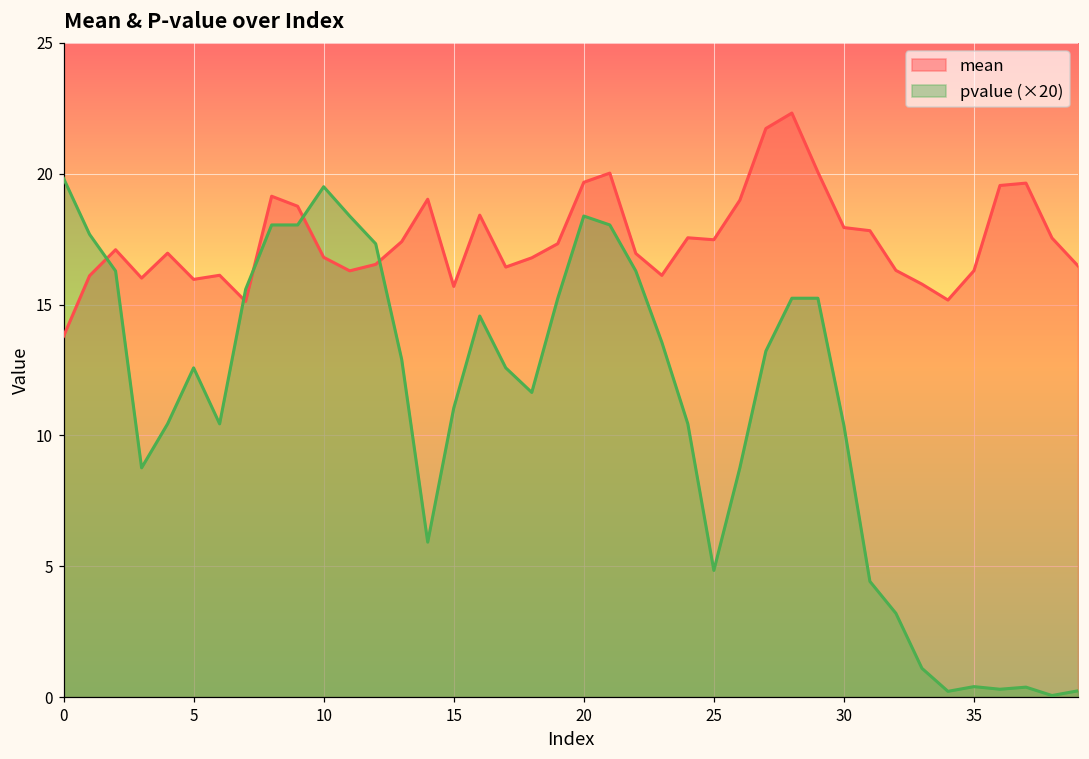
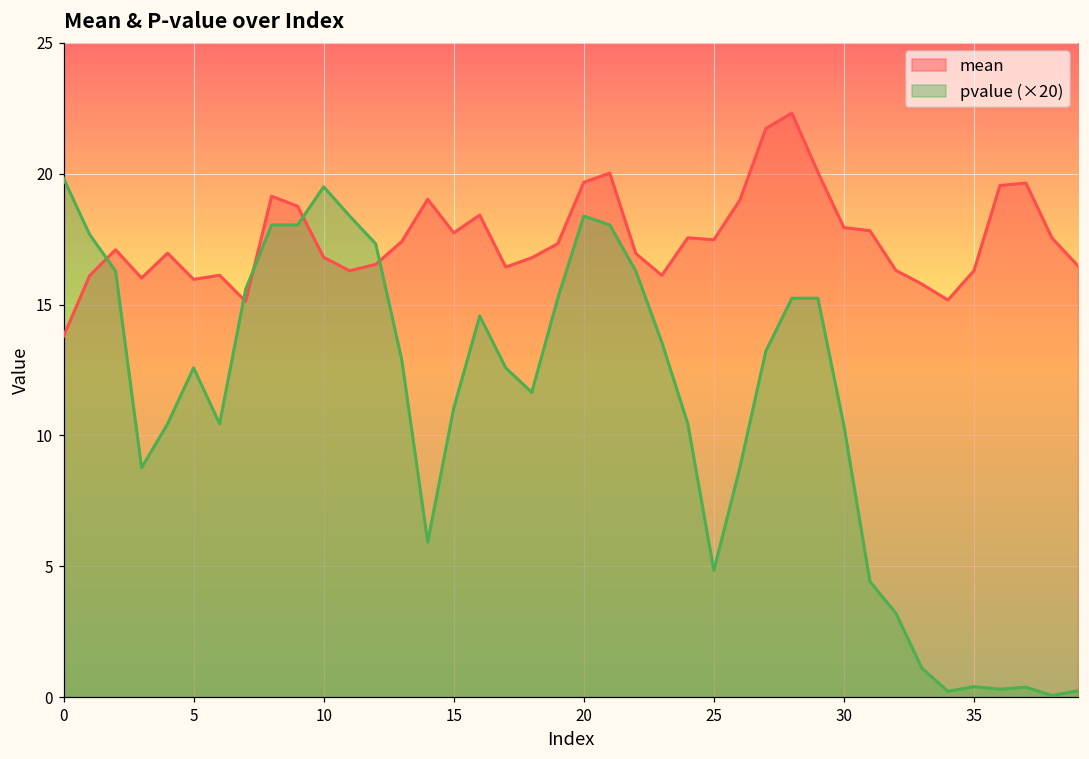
mean, 15: 15.7 -> 17.7
